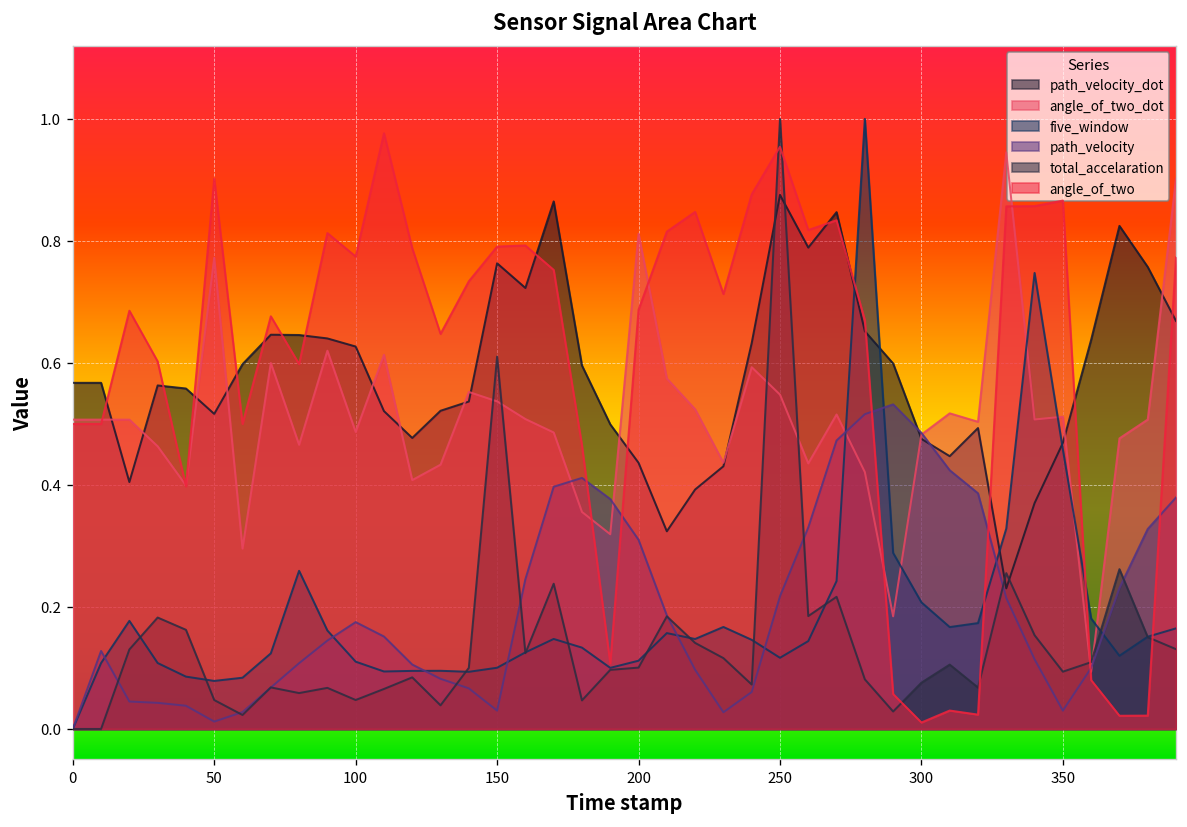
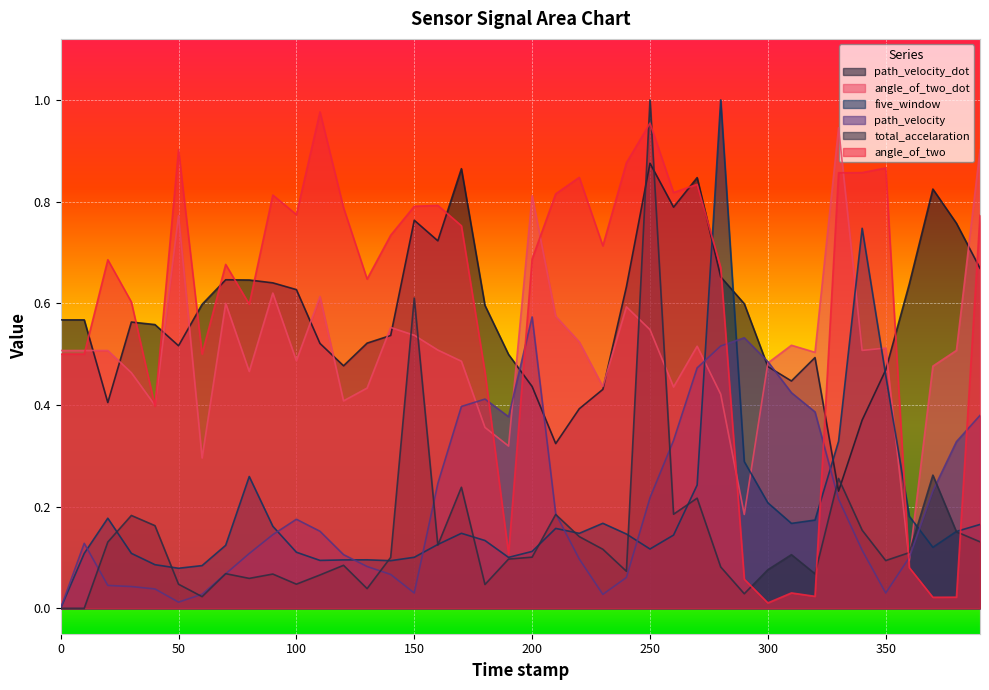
path_velocity, 200: 0.31 -> 0.57
